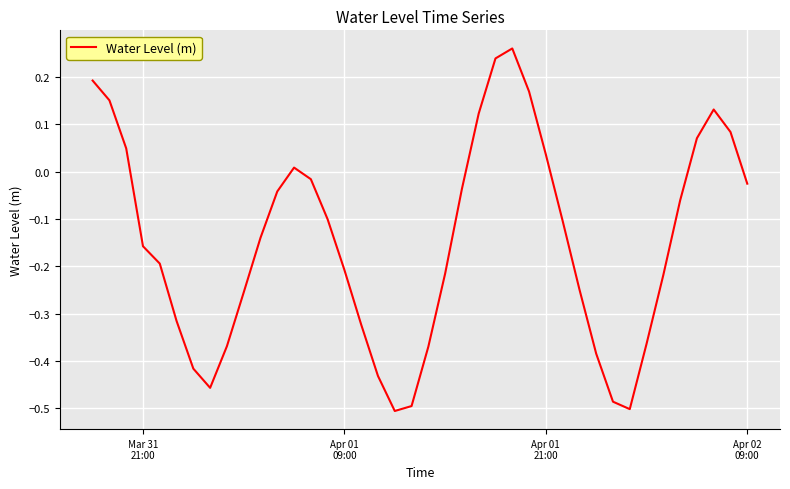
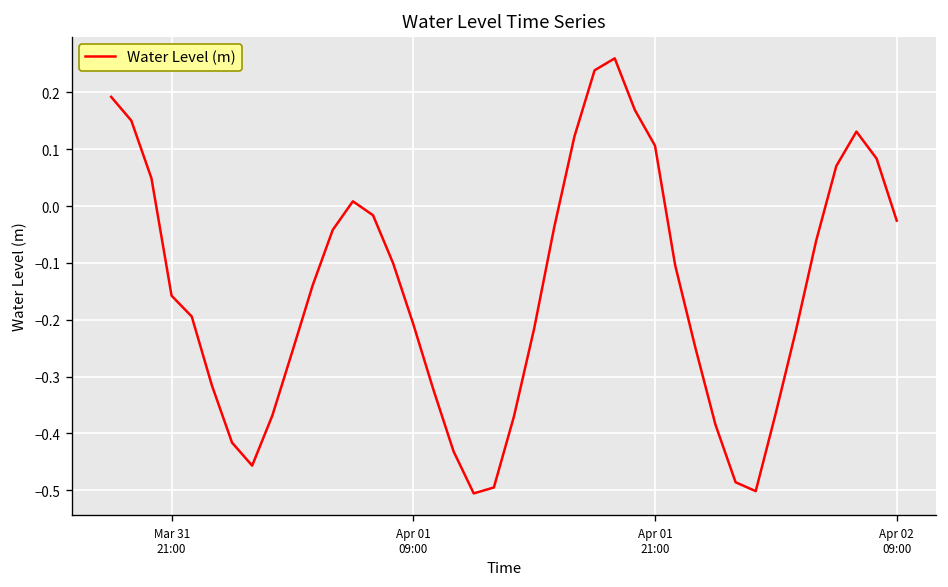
Apr 01 21:00: 0.04 -> 0.11
